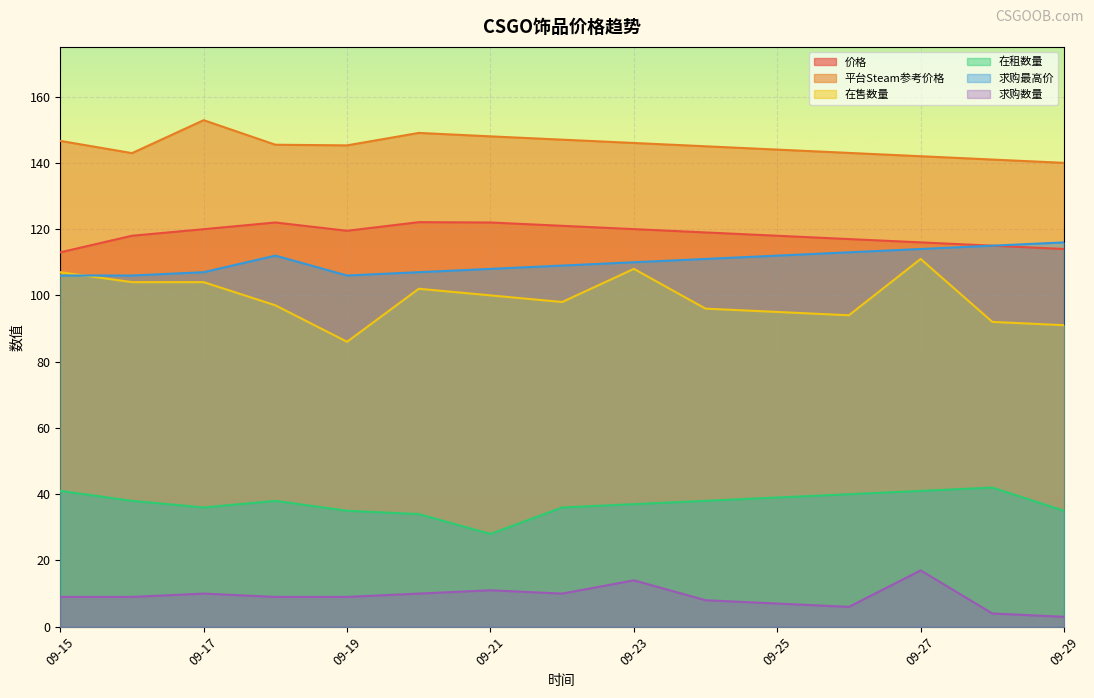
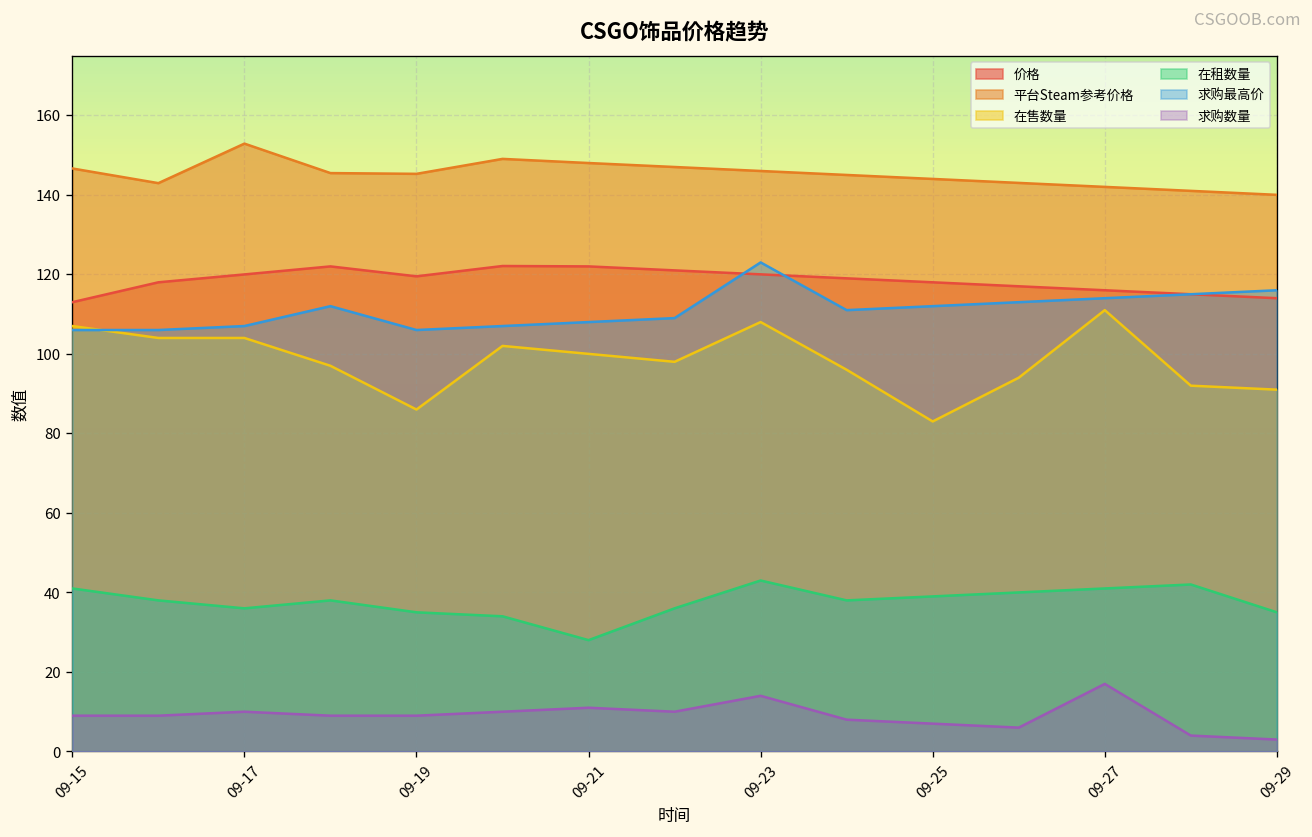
在租数量, 09-23: 37 -> 43
求购最高价, 09-23: 110 -> 123
在售数量, 09-25: 95 -> 83
